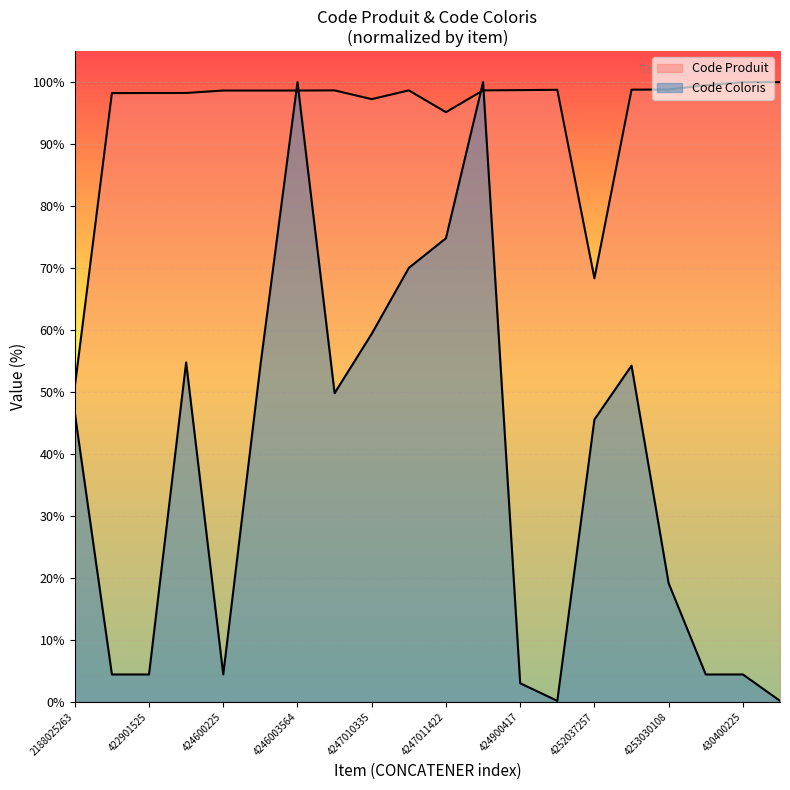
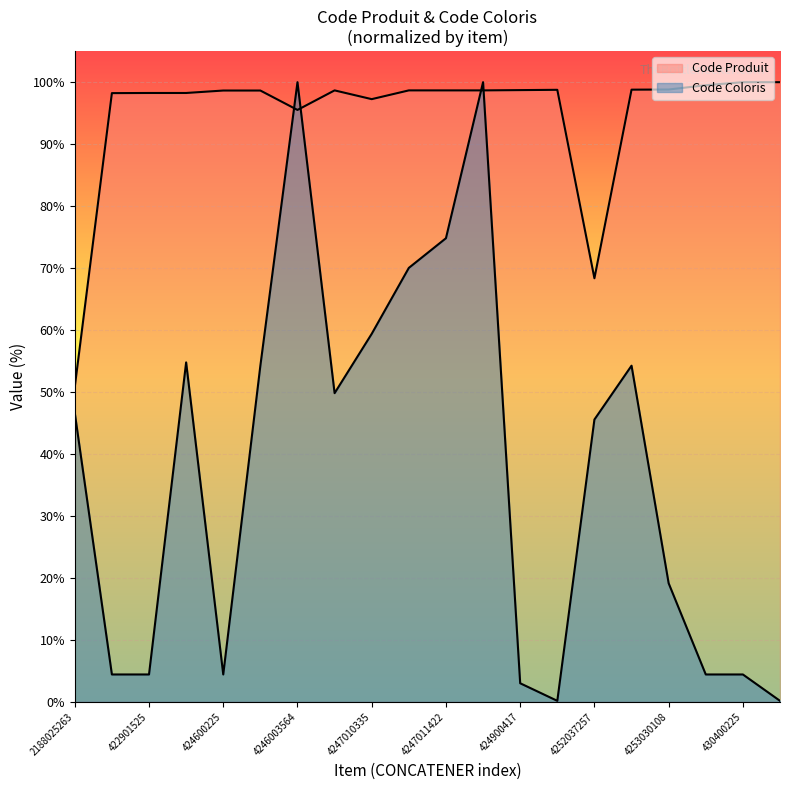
Code Produit, 4246003564: 99% -> 96%
Code Produit, 4247011422: 95% -> 99%
